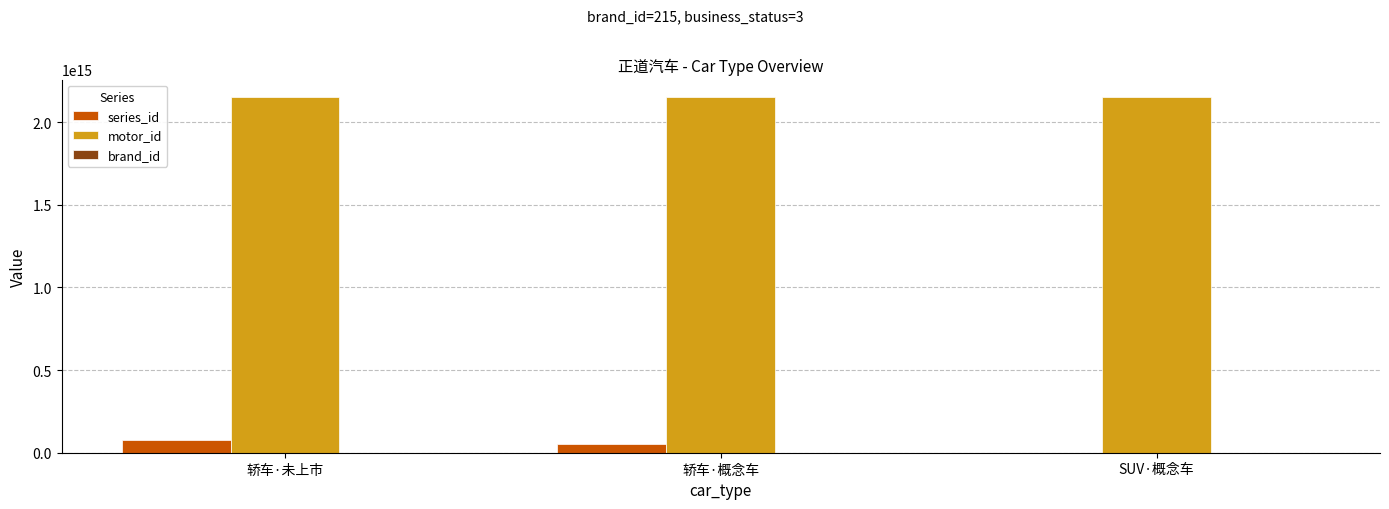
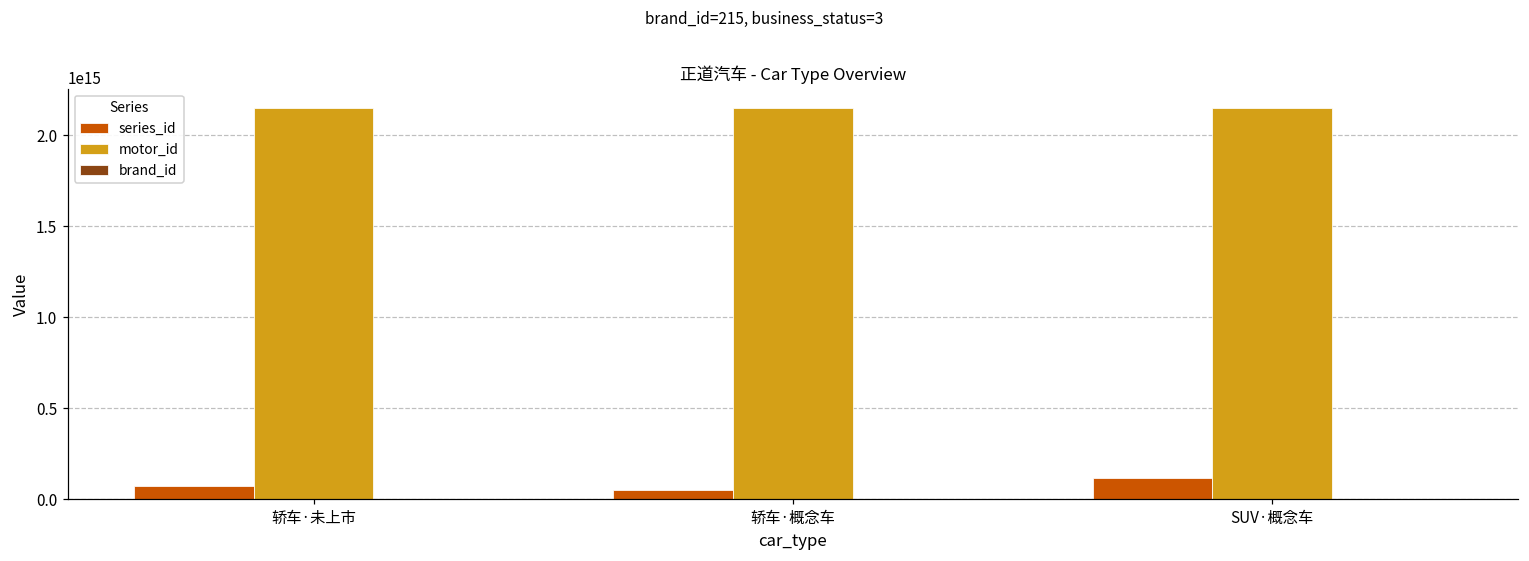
series_id, SUV·概念车: 0 -> 110000000000000
